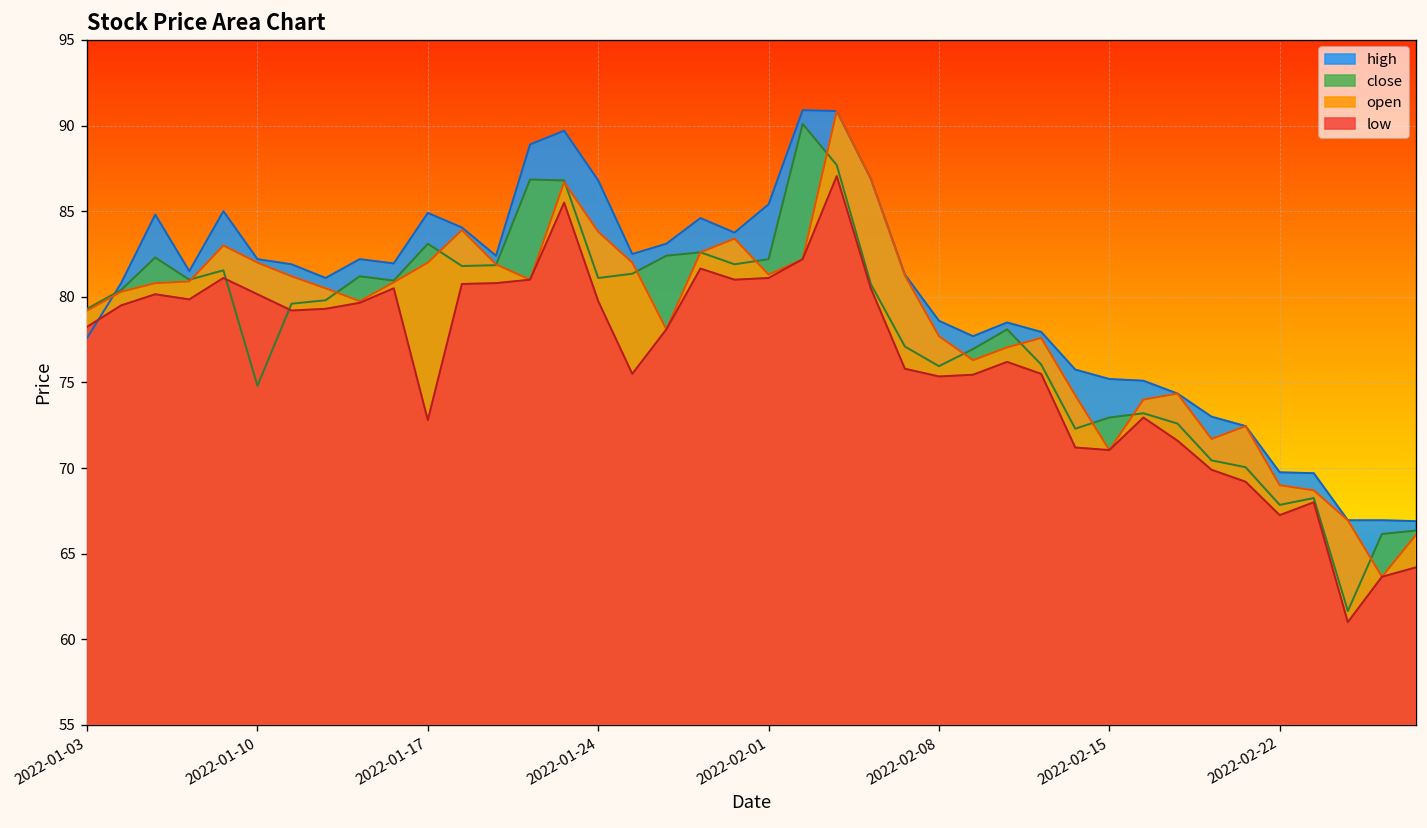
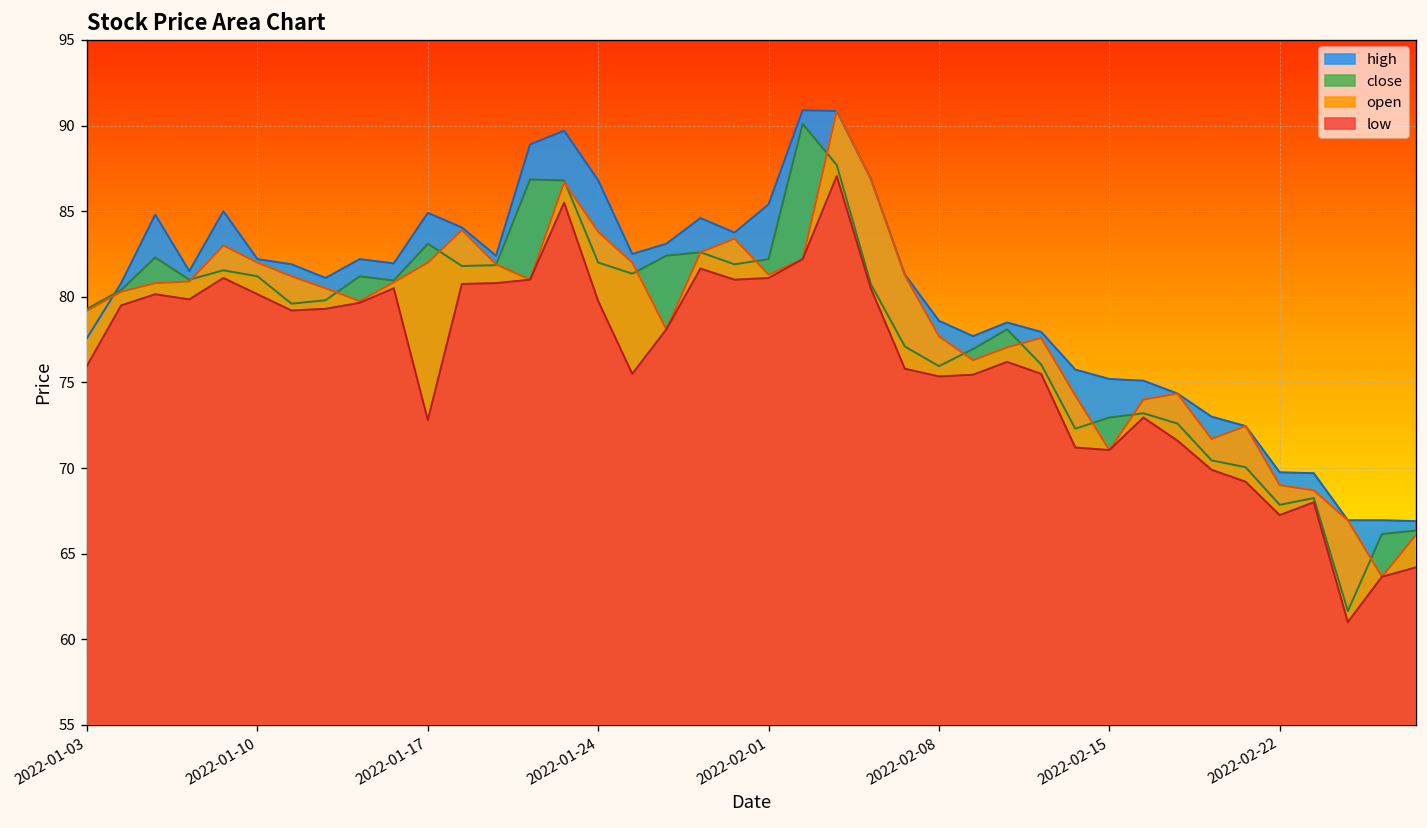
low, 2022-01-03: 78.3 -> 76.0
close, 2022-01-10: 74.8 -> 81.2
close, 2022-01-24: 81.1 -> 82.0
